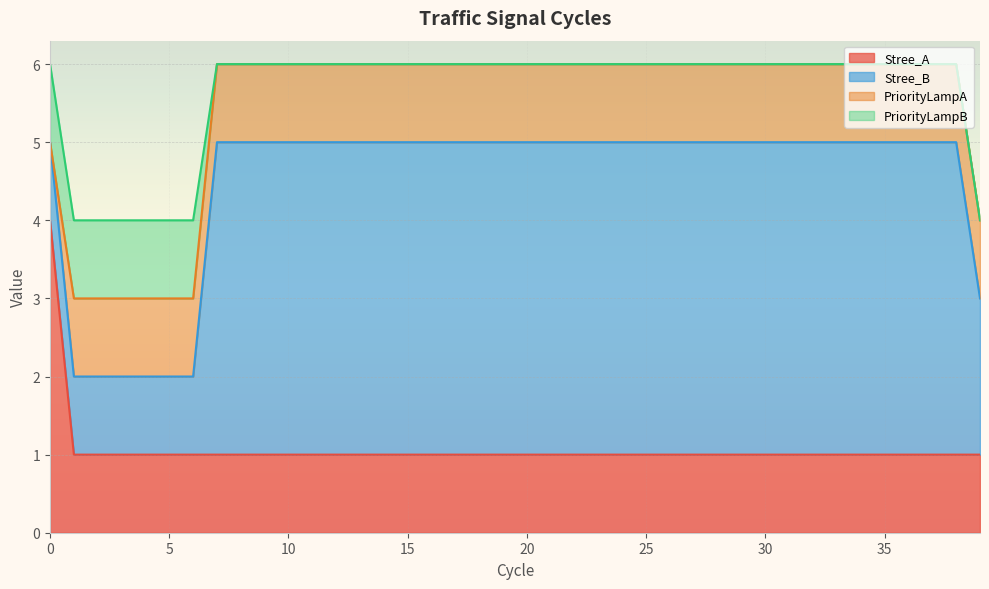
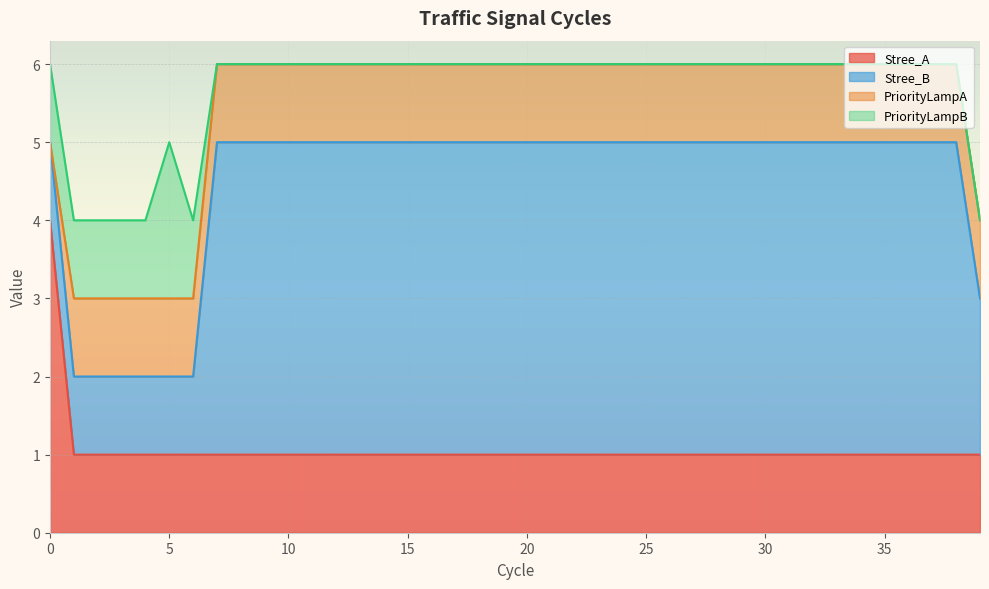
PriorityLampB, 5: 1 -> 2
